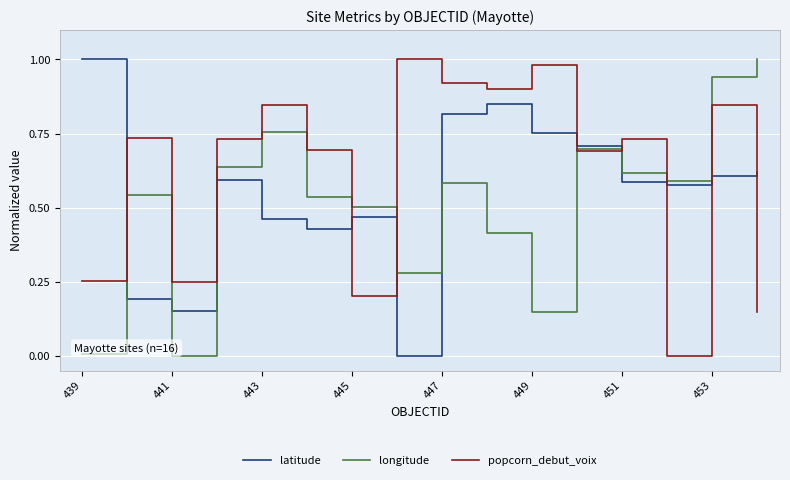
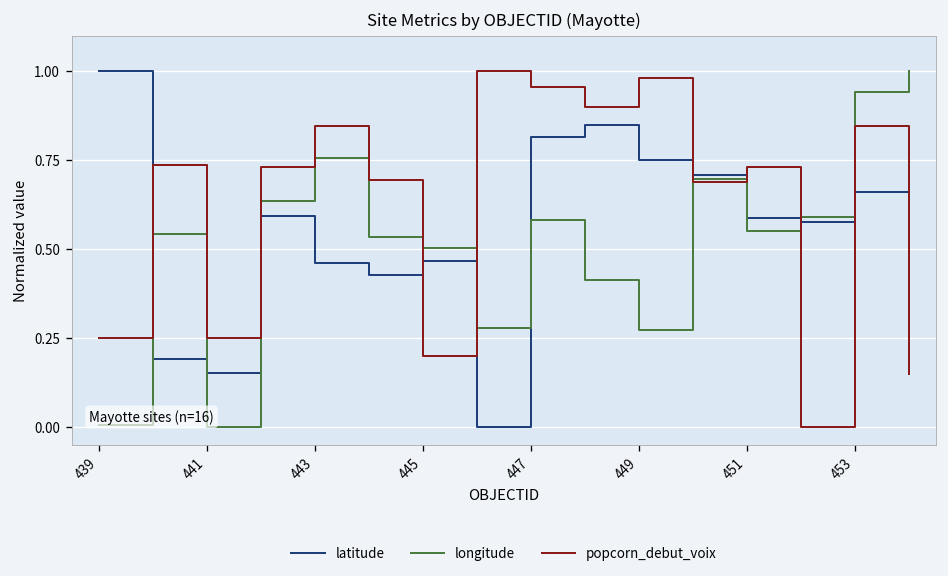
popcorn_debut_voix, 447: 0.92 -> 0.96
longitude, 449: 0.15 -> 0.27
longitude, 451: 0.62 -> 0.55
latitude, 453: 0.61 -> 0.66
